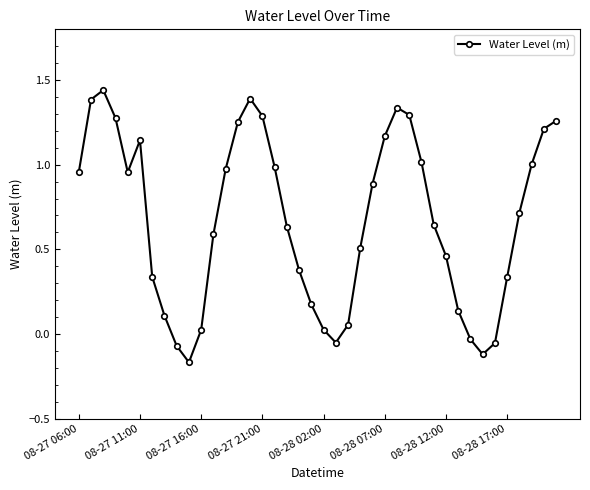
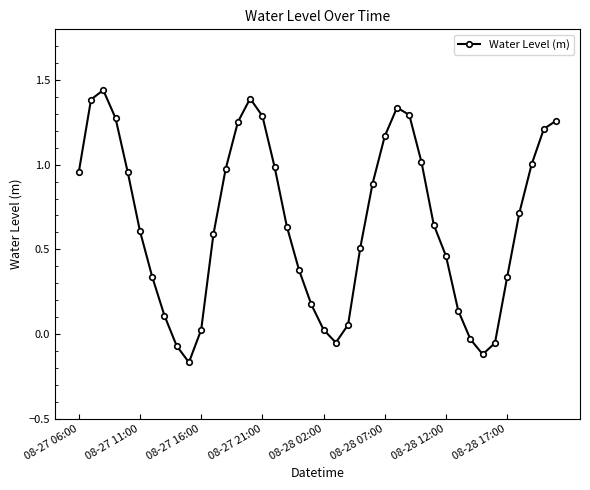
08-27 11:00: 1.14 -> 0.61
